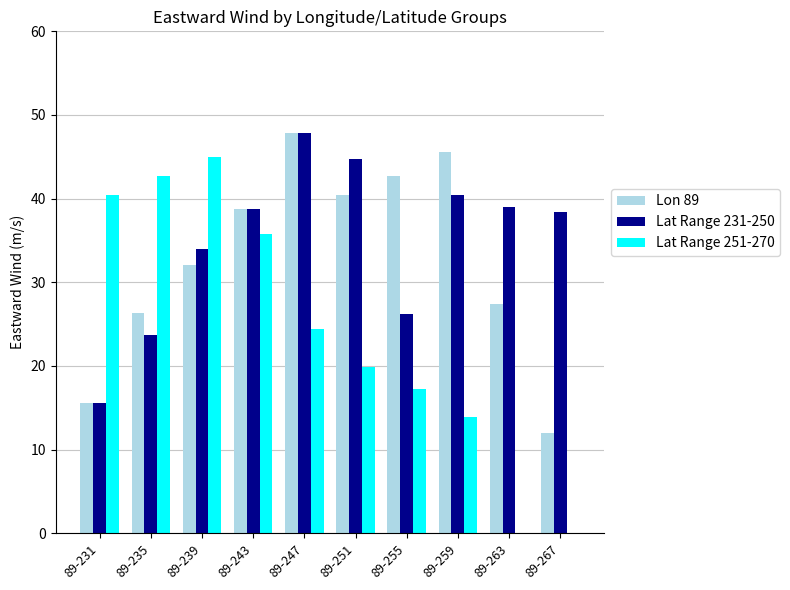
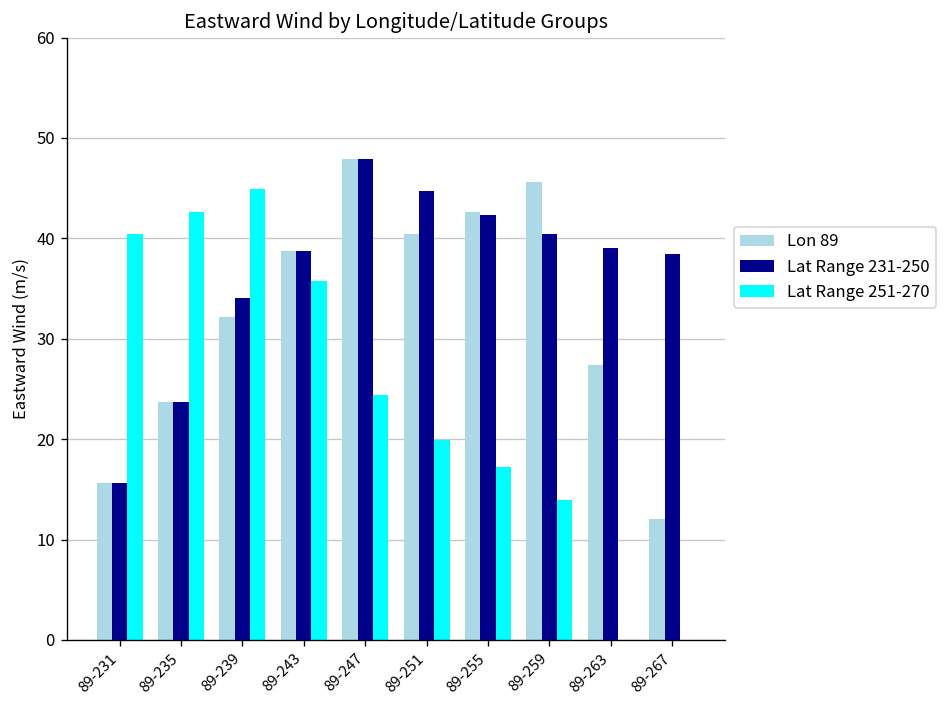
Lon 89, 89-235: 26 -> 24
Lat Range 231-250, 89-255: 26 -> 42
